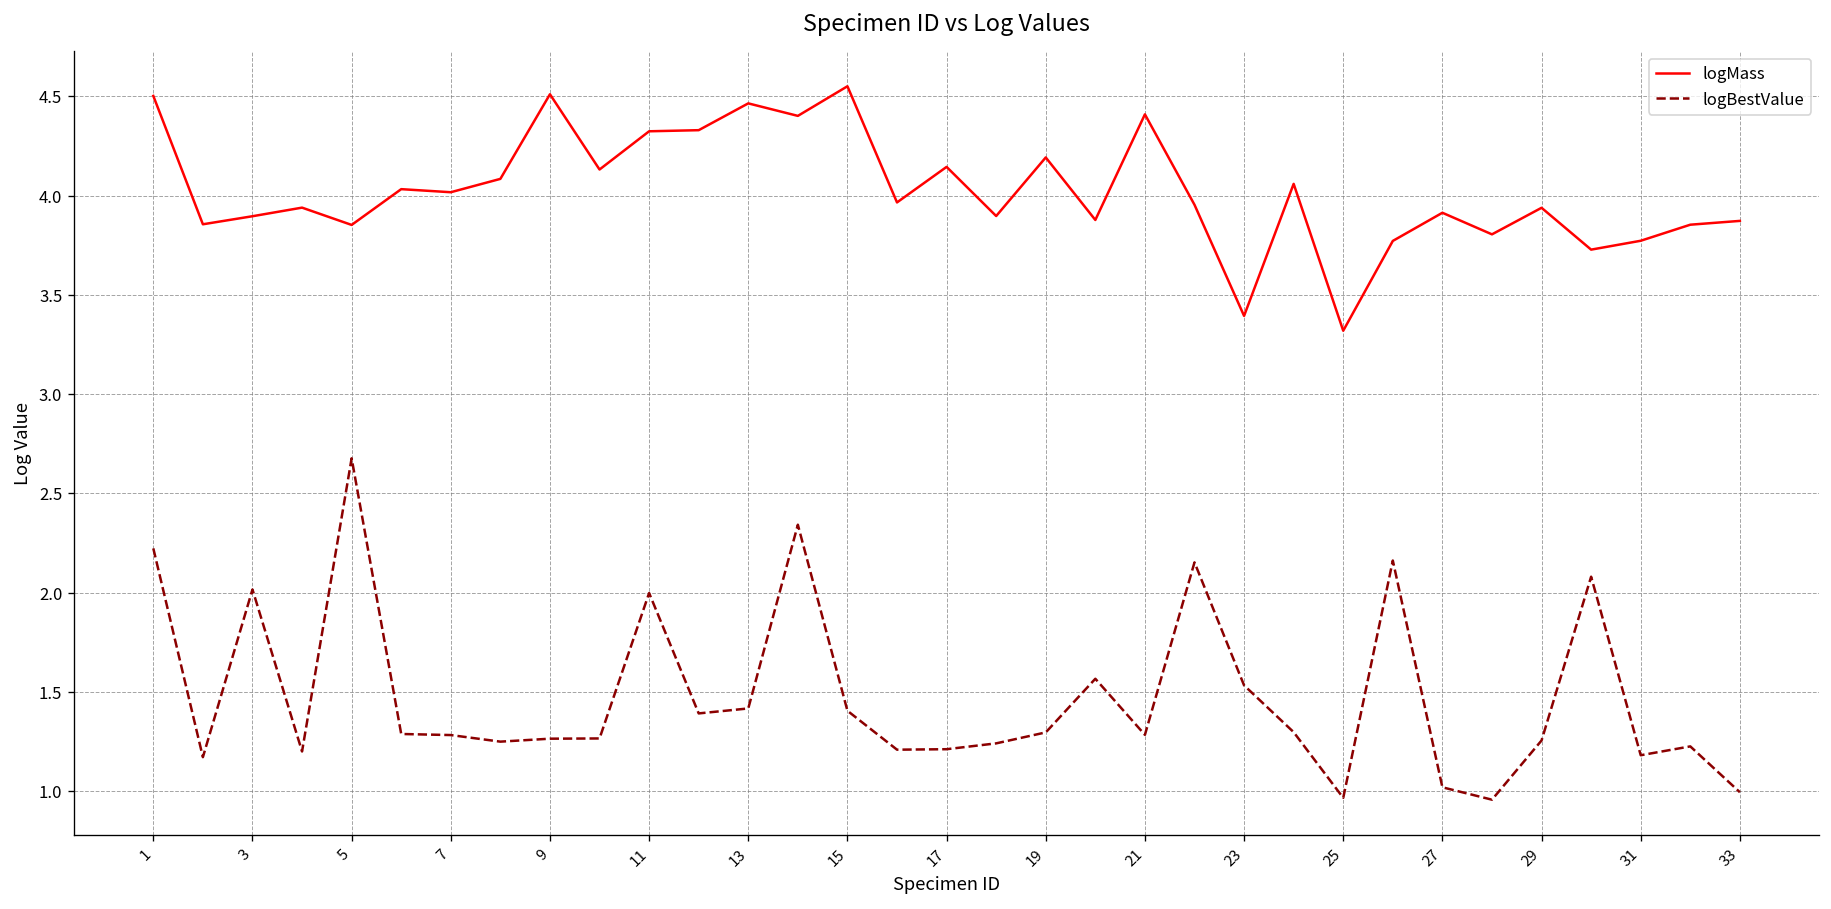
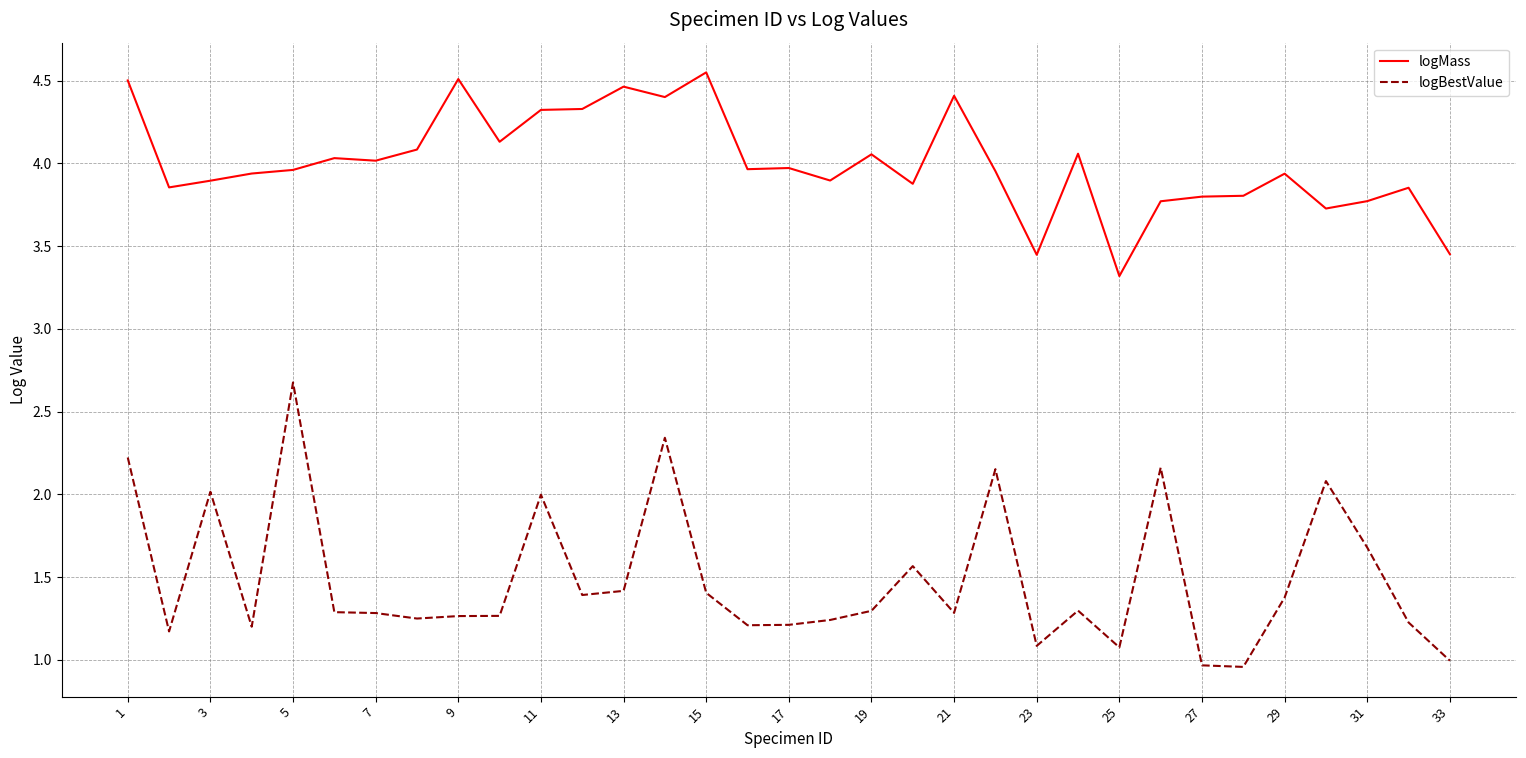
logMass, 5: 3.85 -> 3.96
logMass, 17: 4.14 -> 3.97
logMass, 19: 4.19 -> 4.05
logMass, 23: 3.39 -> 3.45
logBestValue, 23: 1.53 -> 1.08
logBestValue, 25: 0.97 -> 1.08
logMass, 27: 3.91 -> 3.80
logBestValue, 27: 1.02 -> 0.97
logBestValue, 29: 1.26 -> 1.38
logBestValue, 31: 1.18 -> 1.68
logMass, 33: 3.87 -> 3.45
